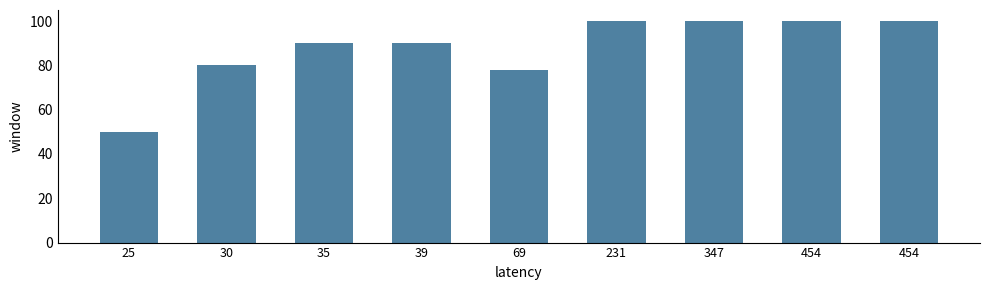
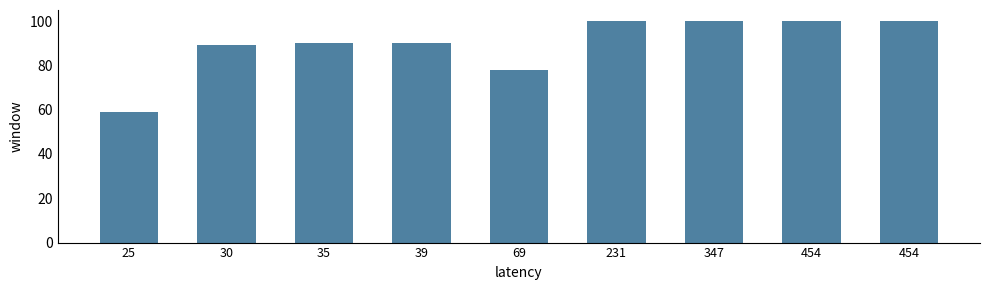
25: 50 -> 59
30: 80 -> 89
